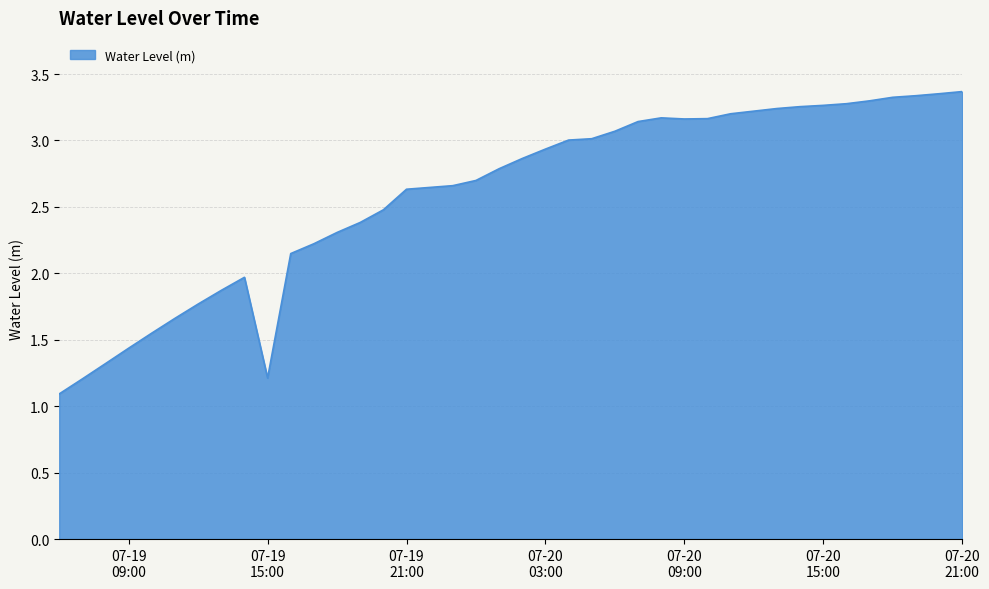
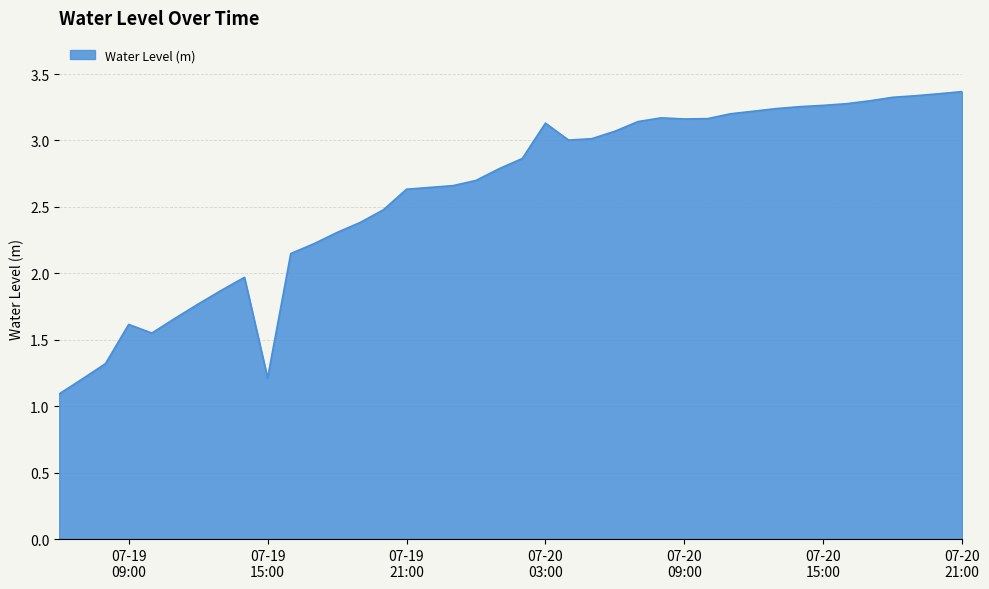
07-19 09:00: 1.44 -> 1.62
07-20 03:00: 2.94 -> 3.13
